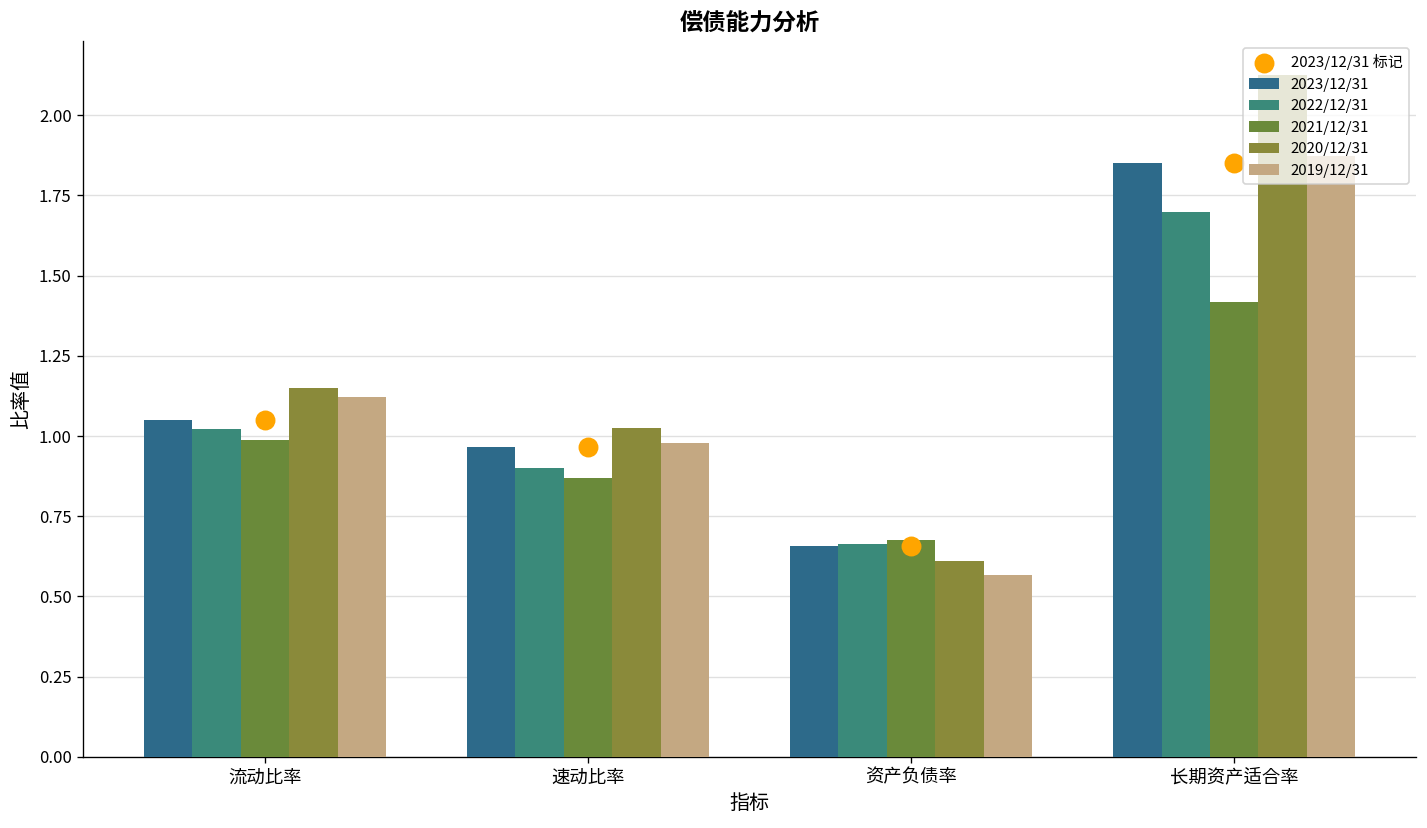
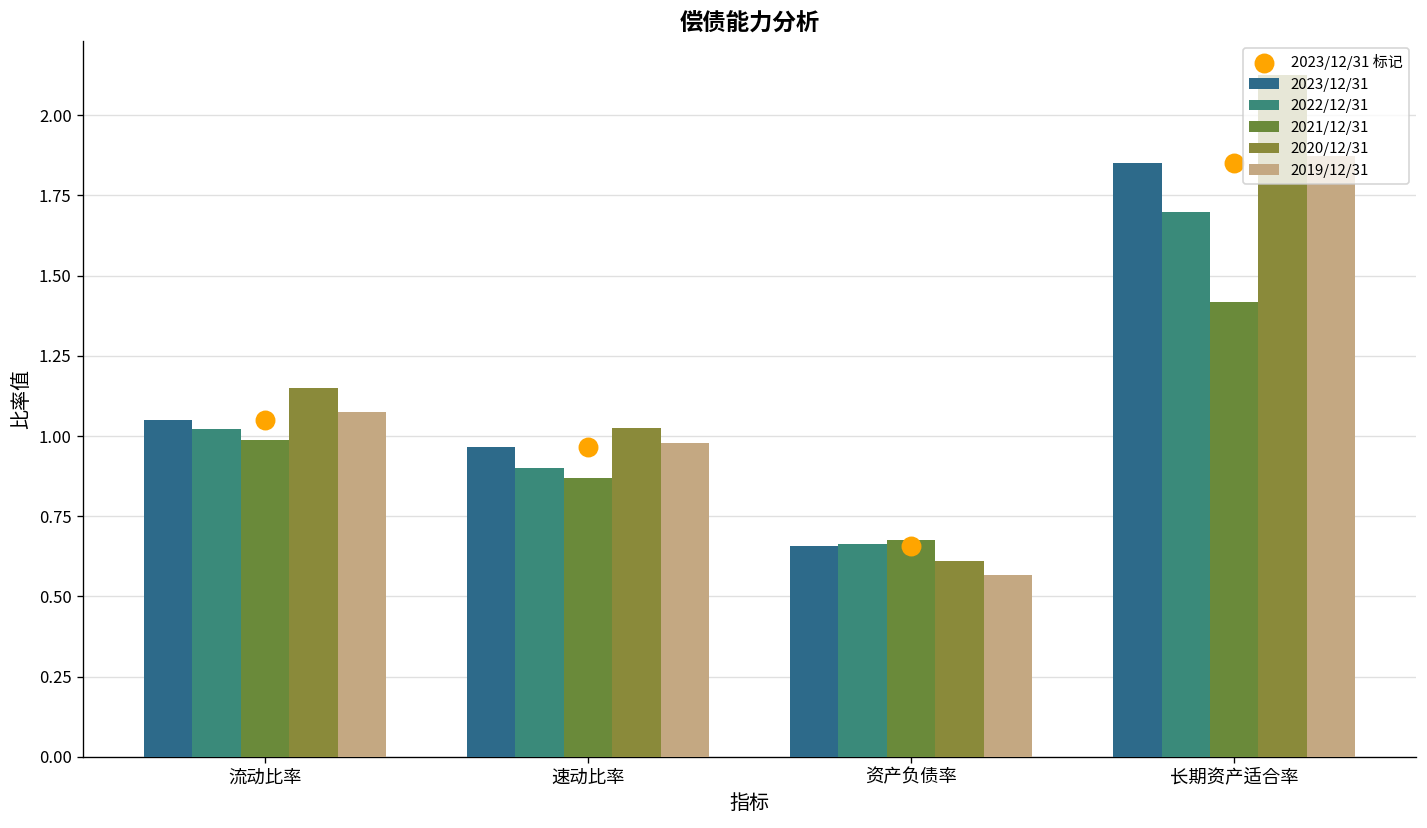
2019/12/31, 流动比率: 1.12 -> 1.08
